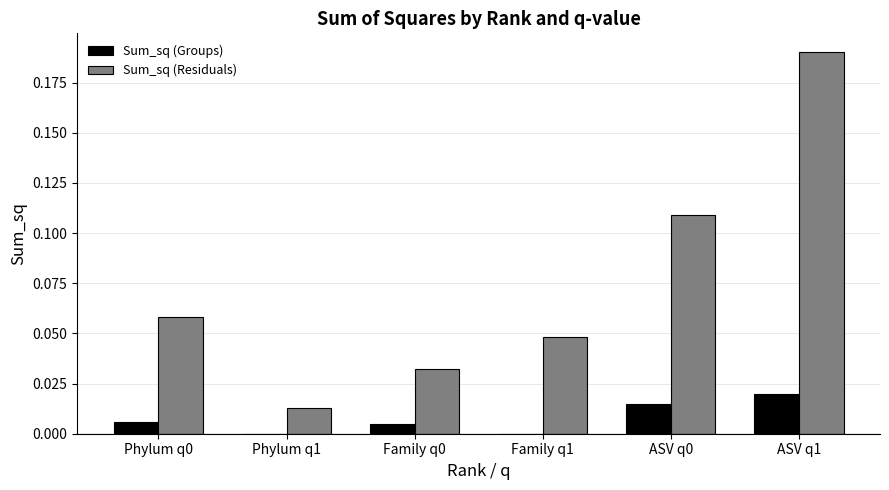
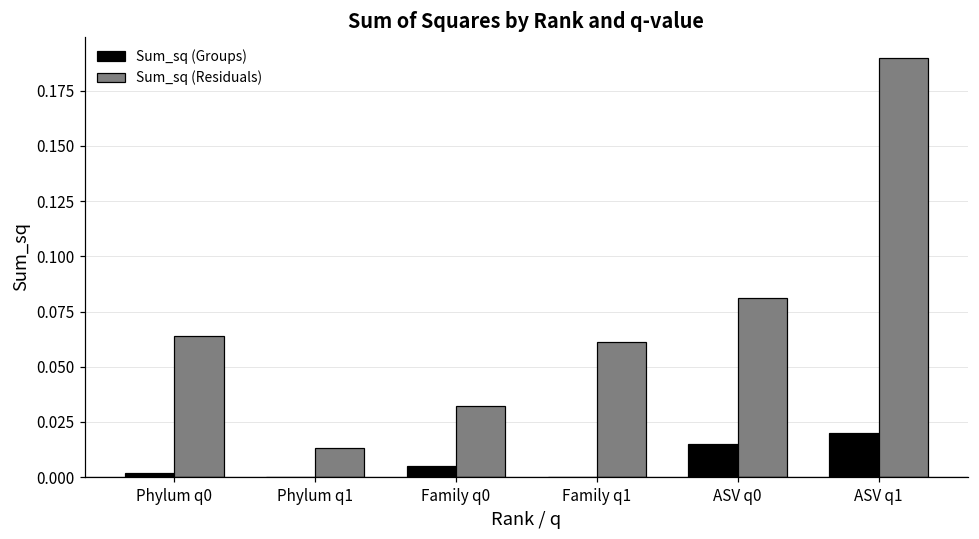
Sum_sq (Groups), Phylum q0: 0.006 -> 0.002
Sum_sq (Residuals), Phylum q0: 0.058 -> 0.064
Sum_sq (Residuals), Family q1: 0.048 -> 0.061
Sum_sq (Residuals), ASV q0: 0.109 -> 0.081
